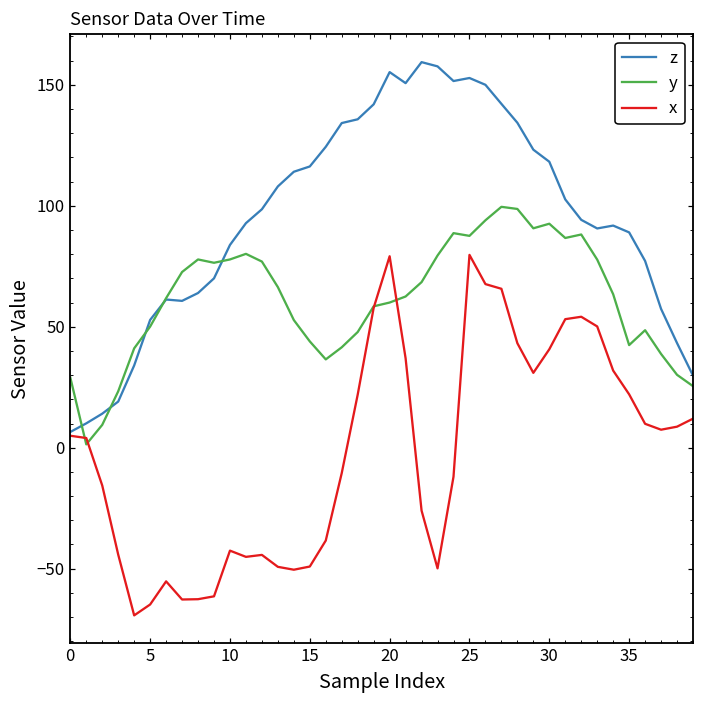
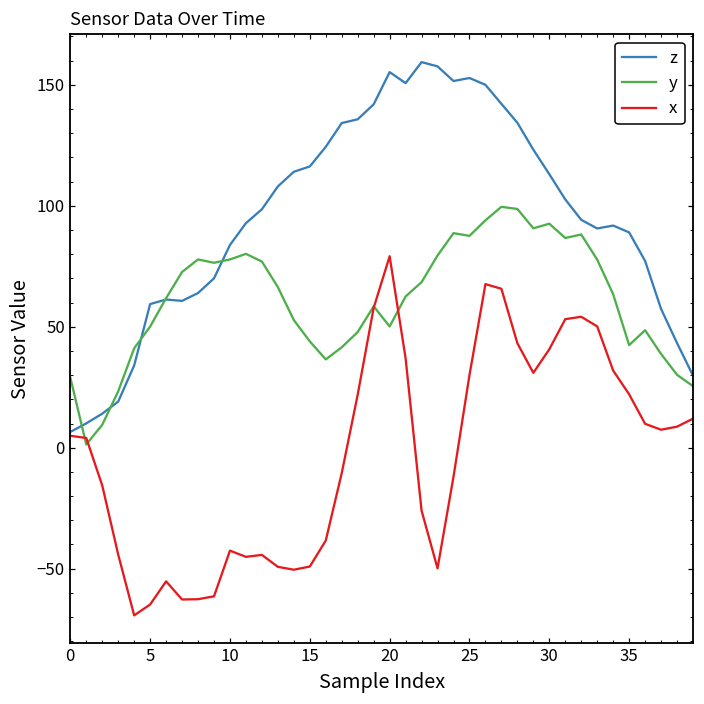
z, 5: 53 -> 59
y, 20: 60 -> 50
x, 25: 80 -> 30
z, 30: 118 -> 113
